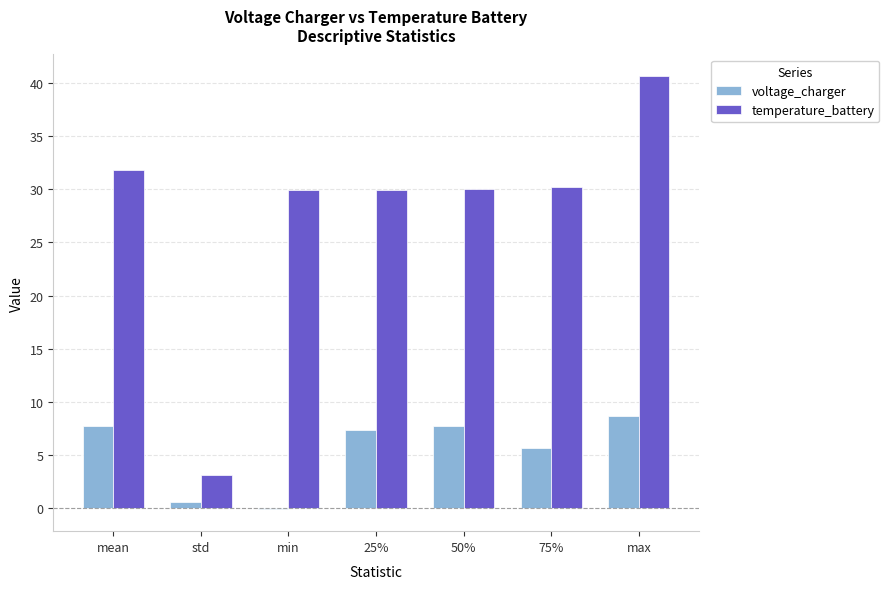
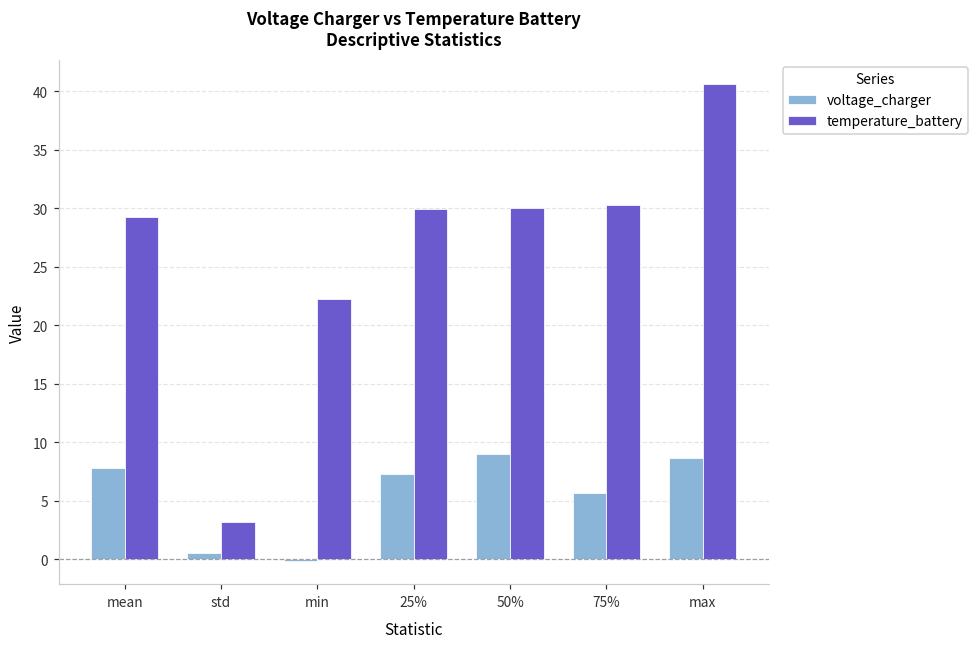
temperature_battery, mean: 31.8 -> 29.2
temperature_battery, min: 29.9 -> 22.2
voltage_charger, 50%: 7.8 -> 9.0
